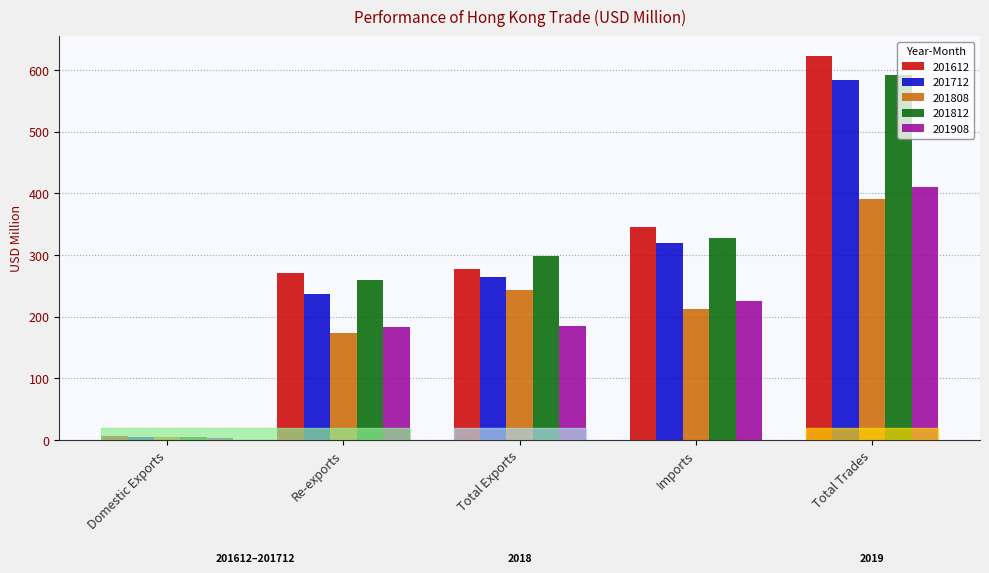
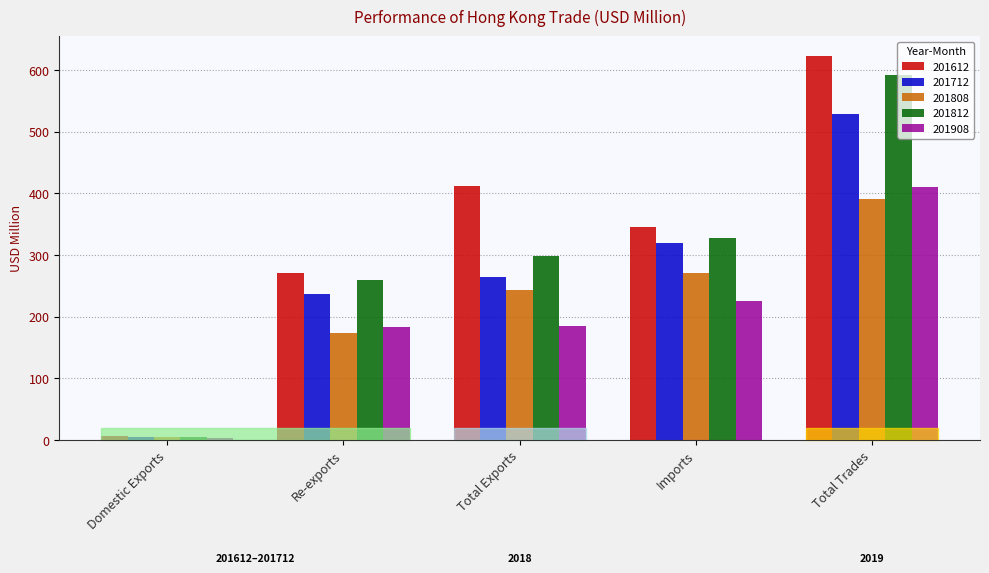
201612, Total Exports: 280 -> 410
201808, Imports: 210 -> 270
201712, Total Trades: 580 -> 530
